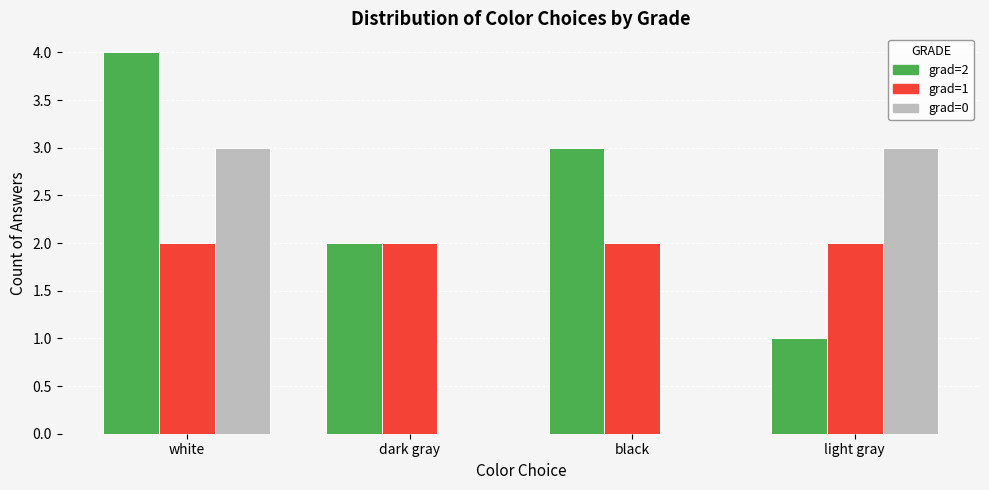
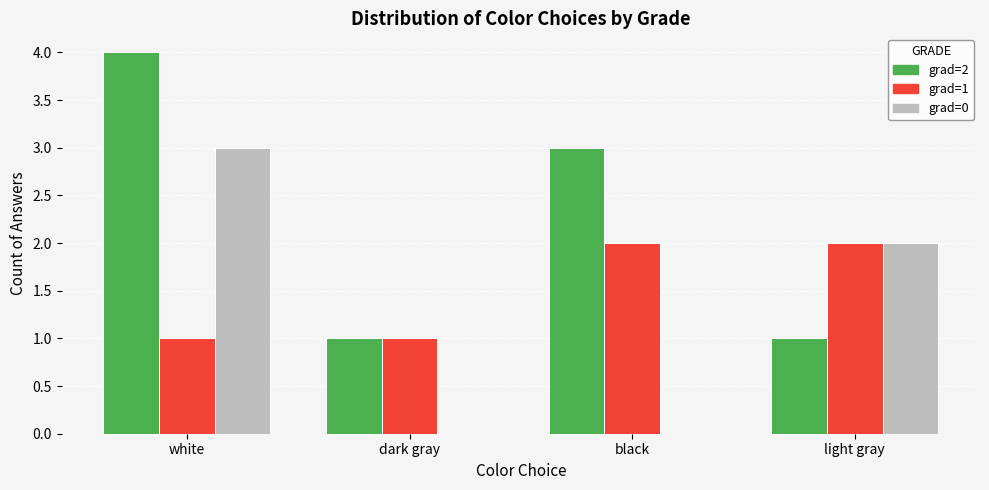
grad=1, white: 2 -> 1
grad=2, dark gray: 2 -> 1
grad=1, dark gray: 2 -> 1
grad=0, light gray: 3 -> 2
